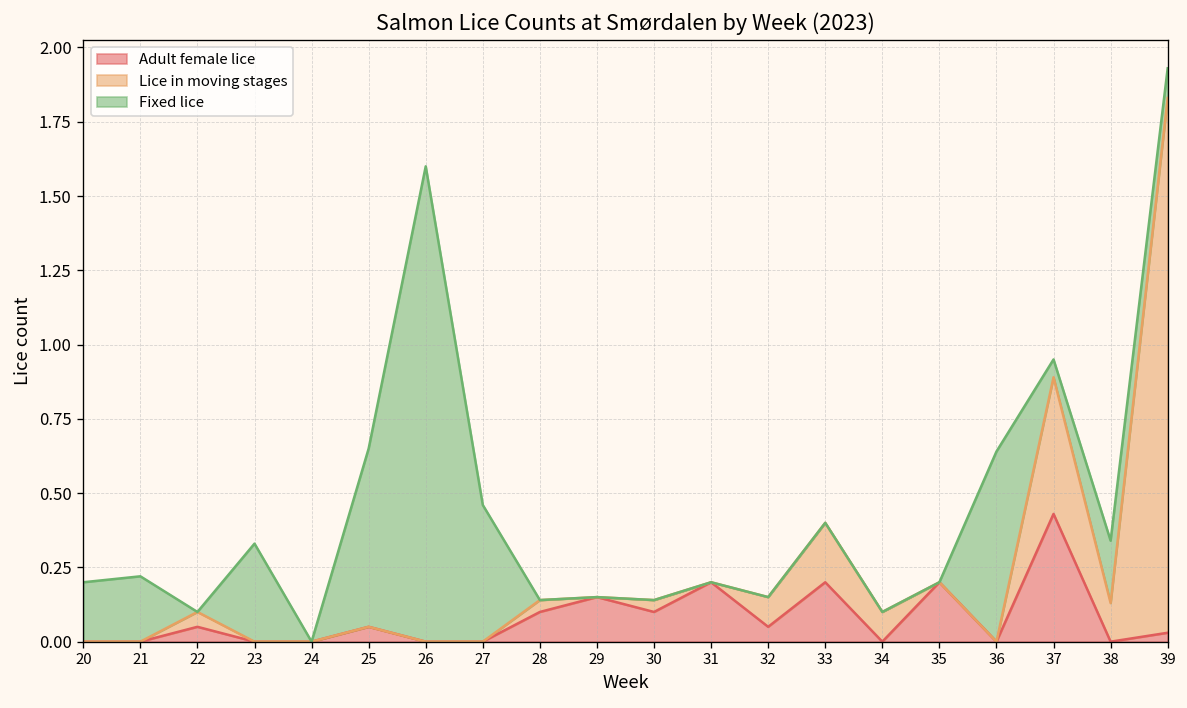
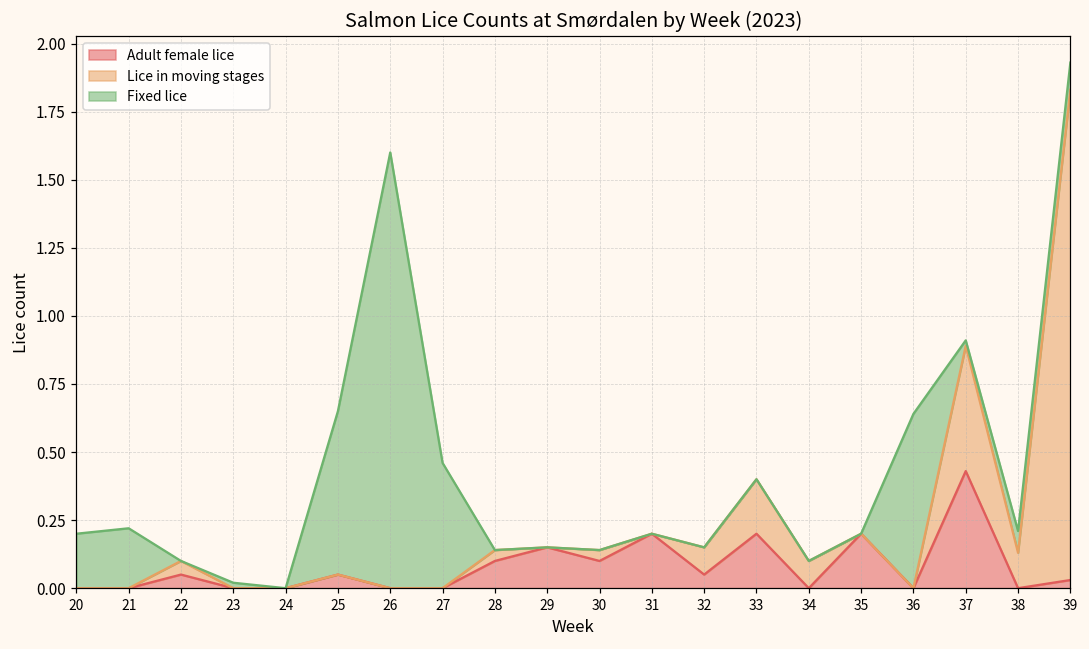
Fixed lice, 23: 0.33 -> 0.02
Fixed lice, 37: 0.06 -> 0.02
Fixed lice, 38: 0.21 -> 0.08
